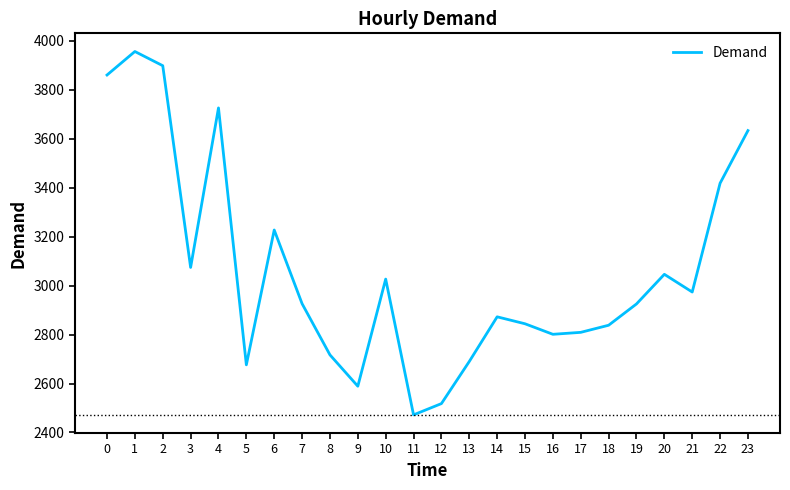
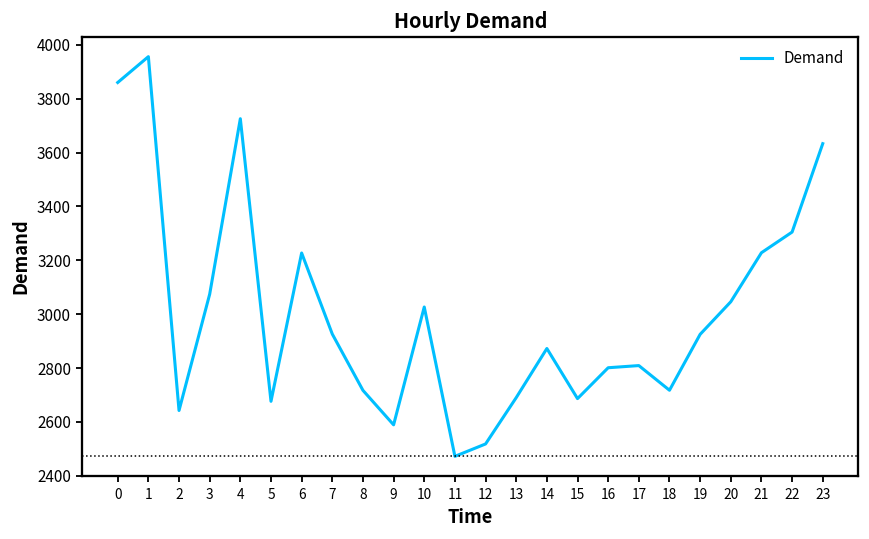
2: 3900 -> 2640
15: 2840 -> 2690
18: 2840 -> 2720
21: 2970 -> 3230
22: 3420 -> 3300
